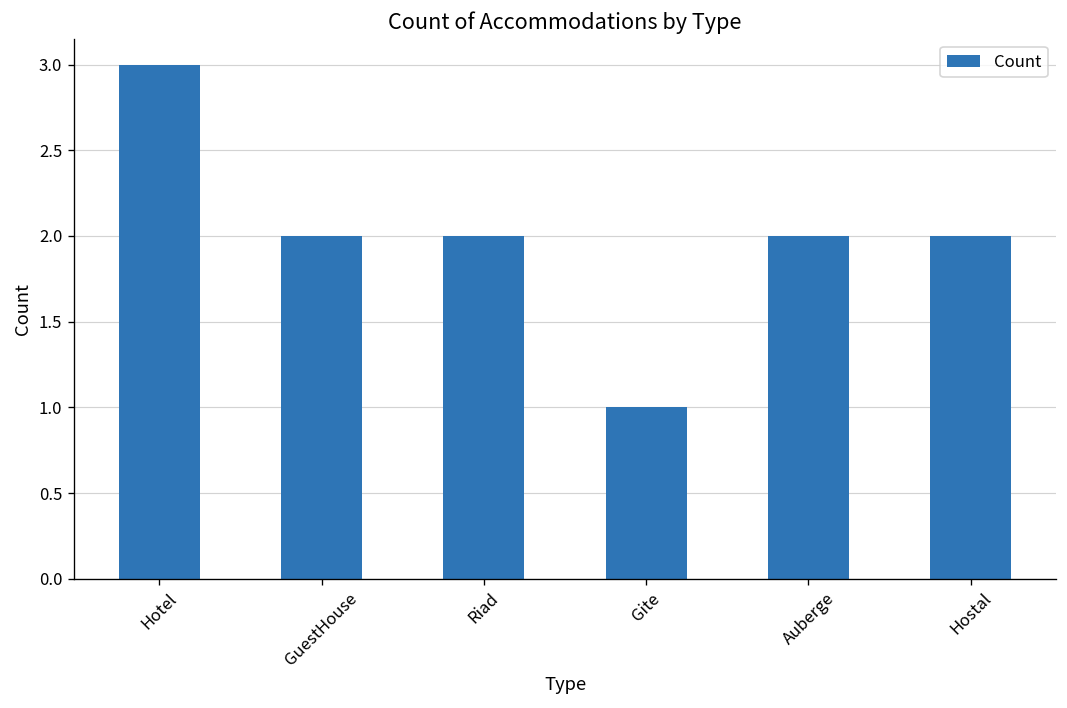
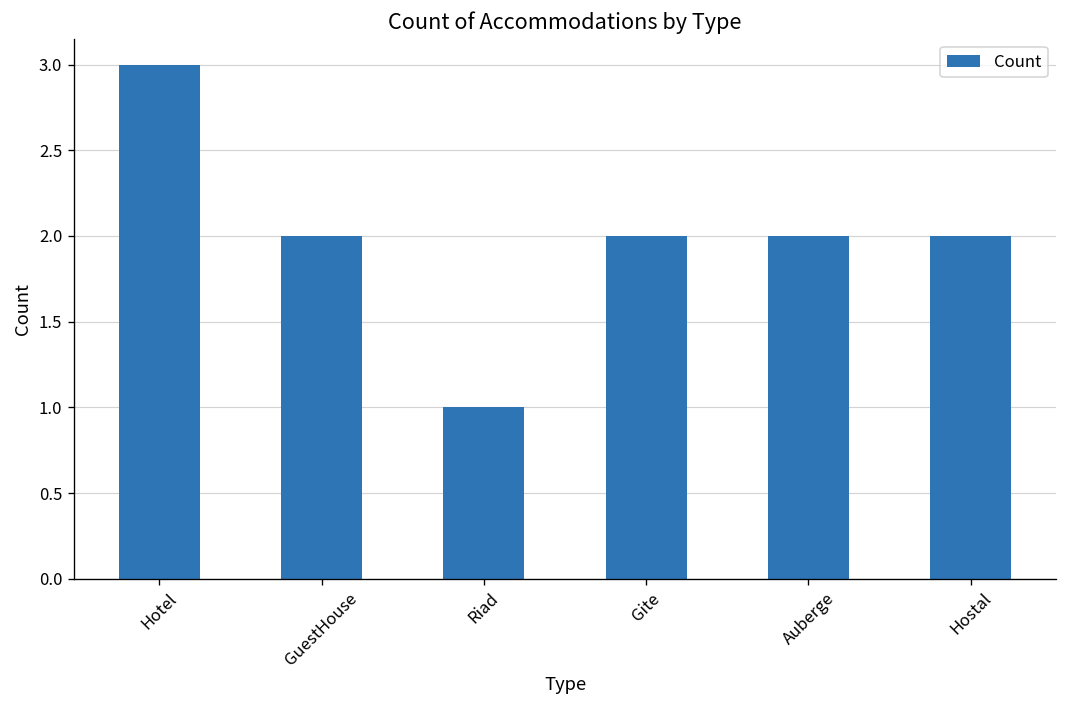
Riad: 2 -> 1
Gite: 1 -> 2
